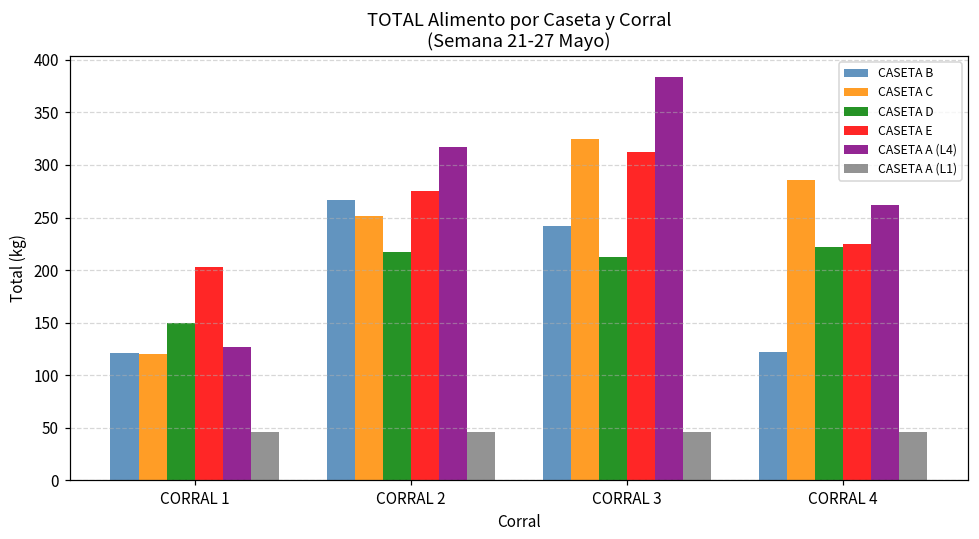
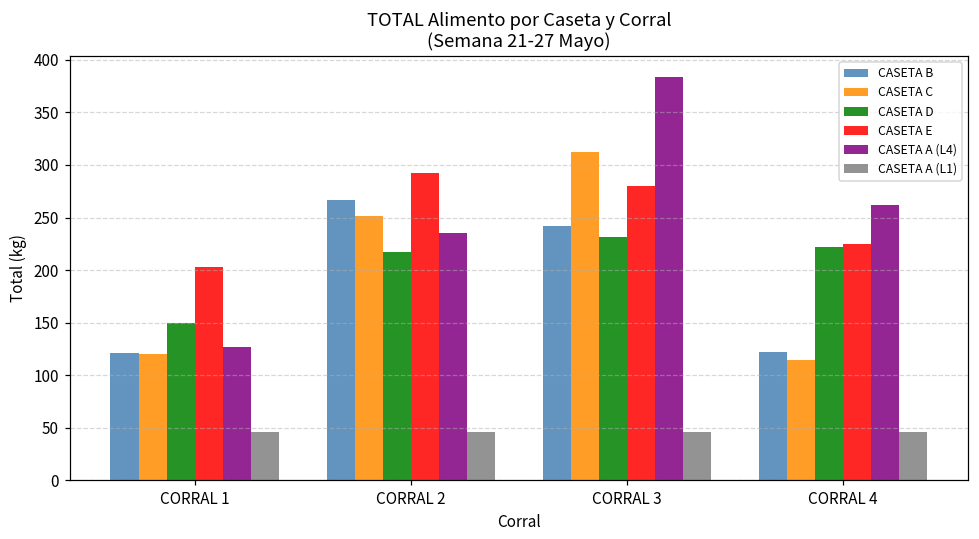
CASETA E, CORRAL 2: 270 -> 290
CASETA A (L4), CORRAL 2: 320 -> 240
CASETA C, CORRAL 3: 320 -> 310
CASETA D, CORRAL 3: 210 -> 230
CASETA E, CORRAL 3: 310 -> 280
CASETA C, CORRAL 4: 290 -> 110
